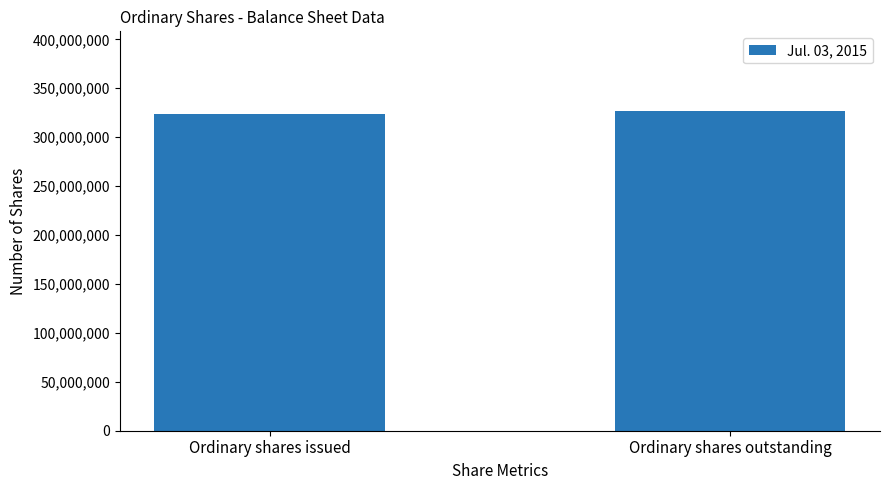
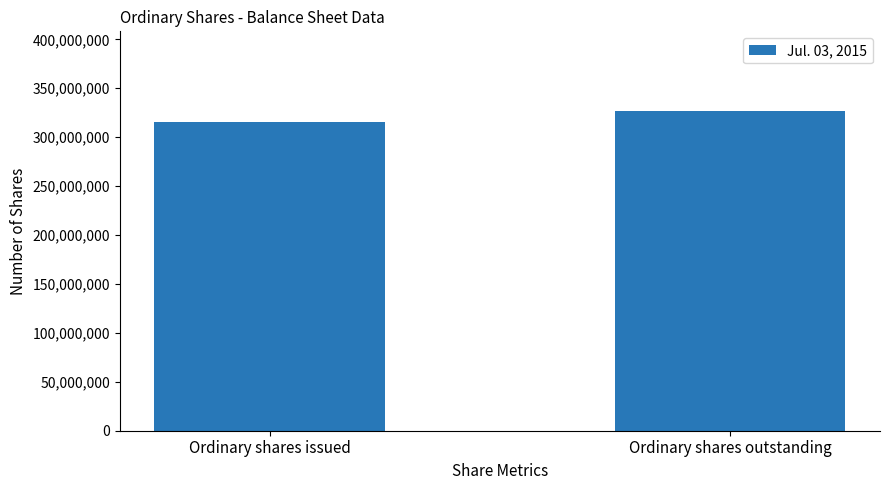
Ordinary shares issued: 324,000,000 -> 315,000,000
